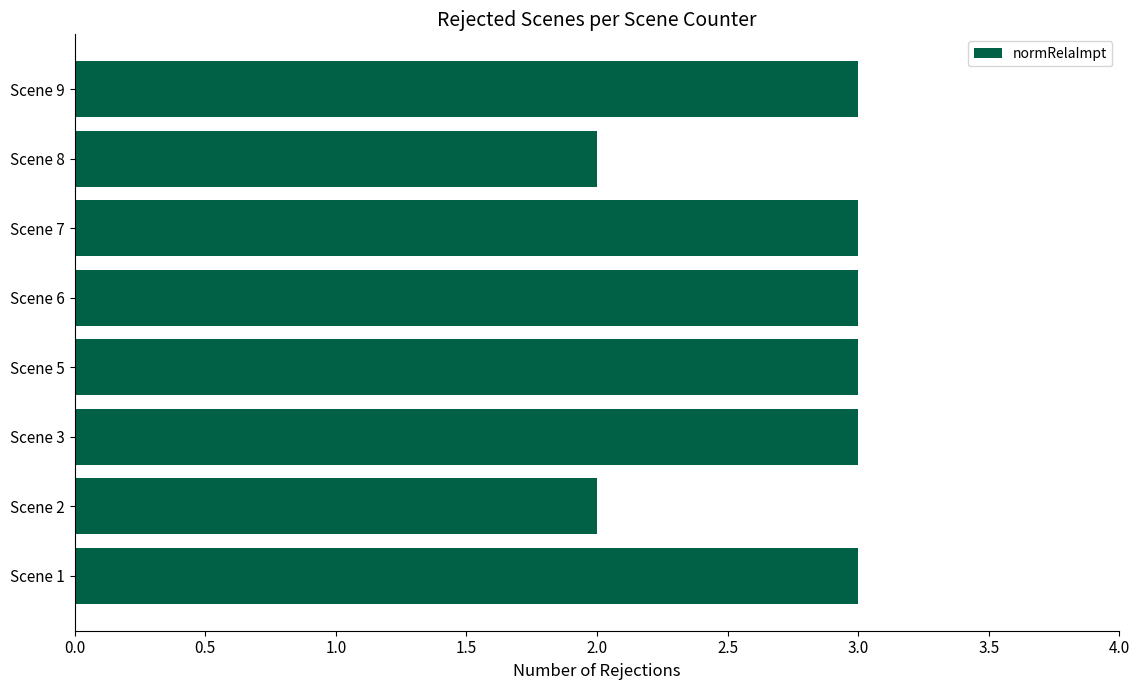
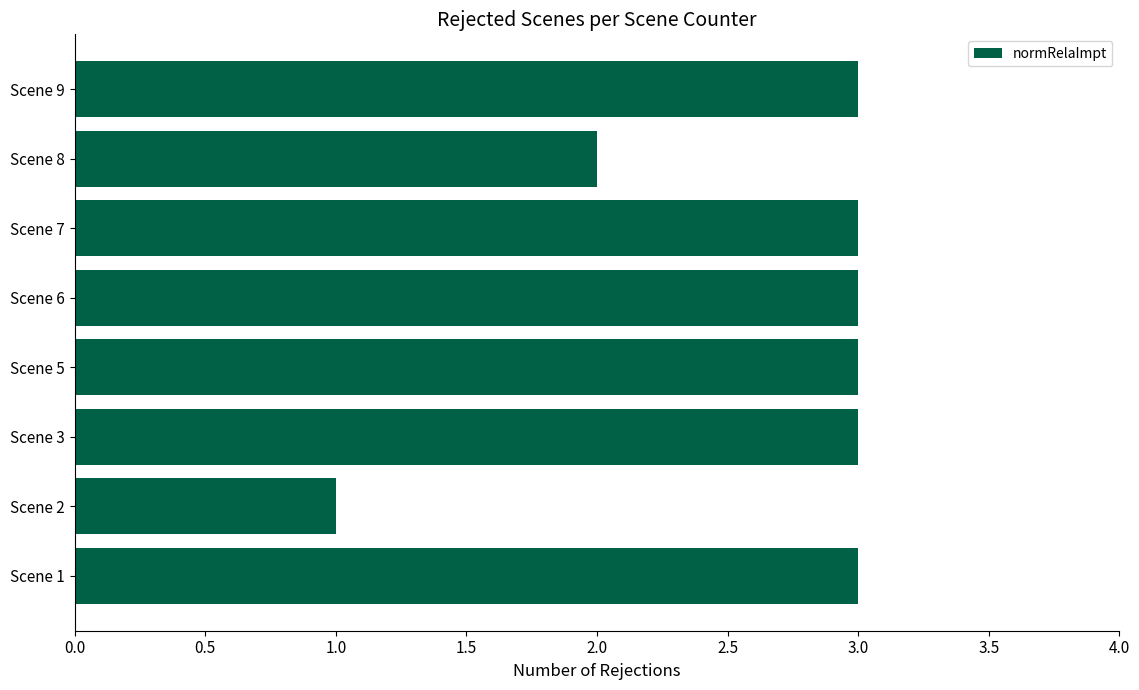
Scene 2: 2 -> 1
